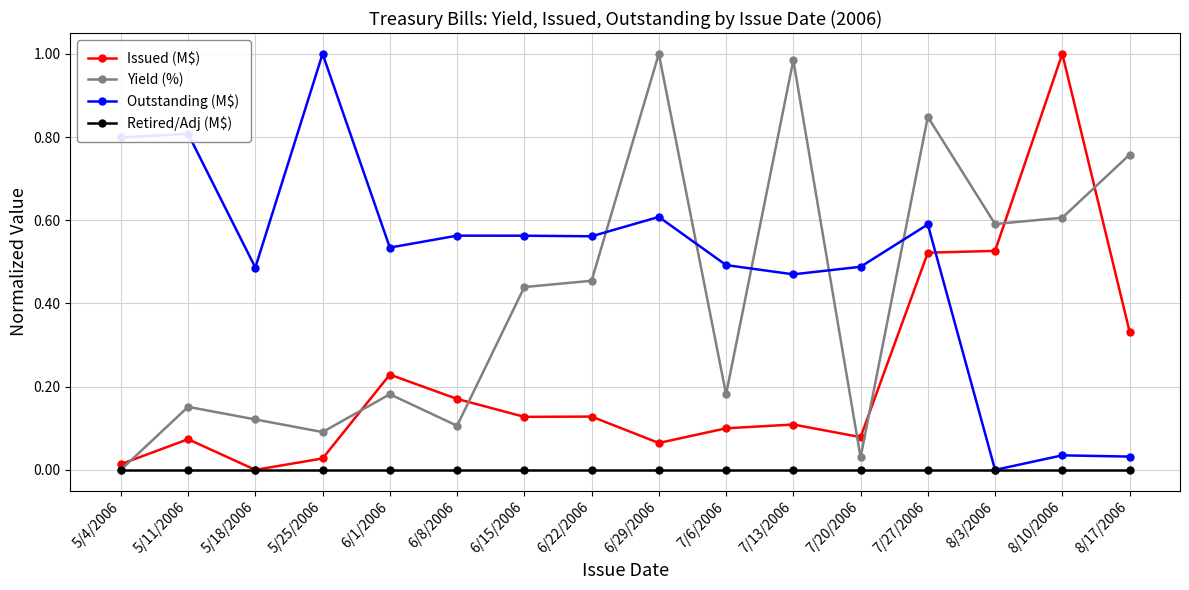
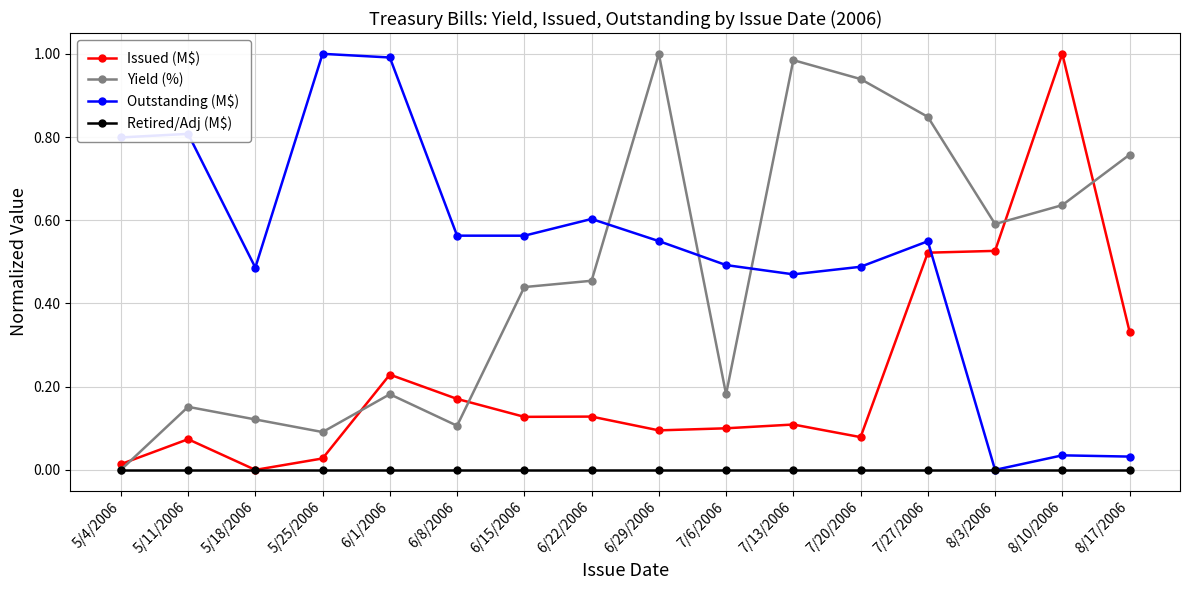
Outstanding (M$), 6/1/2006: 0.53 -> 0.99
Outstanding (M$), 6/22/2006: 0.56 -> 0.60
Issued (M$), 6/29/2006: 0.06 -> 0.09
Outstanding (M$), 6/29/2006: 0.61 -> 0.55
Yield (%), 7/20/2006: 0.03 -> 0.94
Outstanding (M$), 7/27/2006: 0.59 -> 0.55
Yield (%), 8/10/2006: 0.61 -> 0.64
